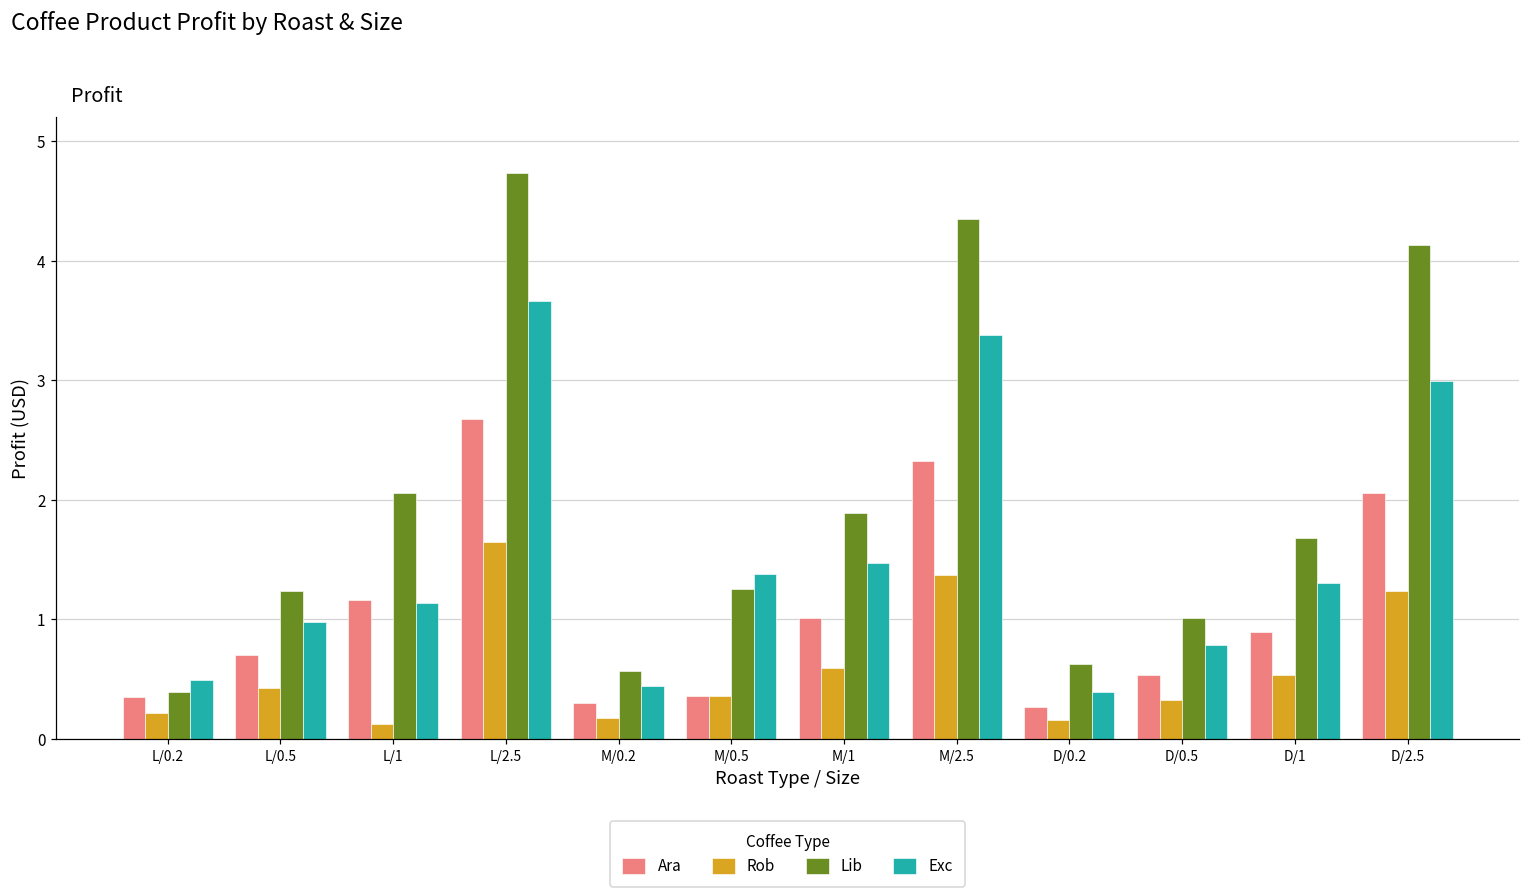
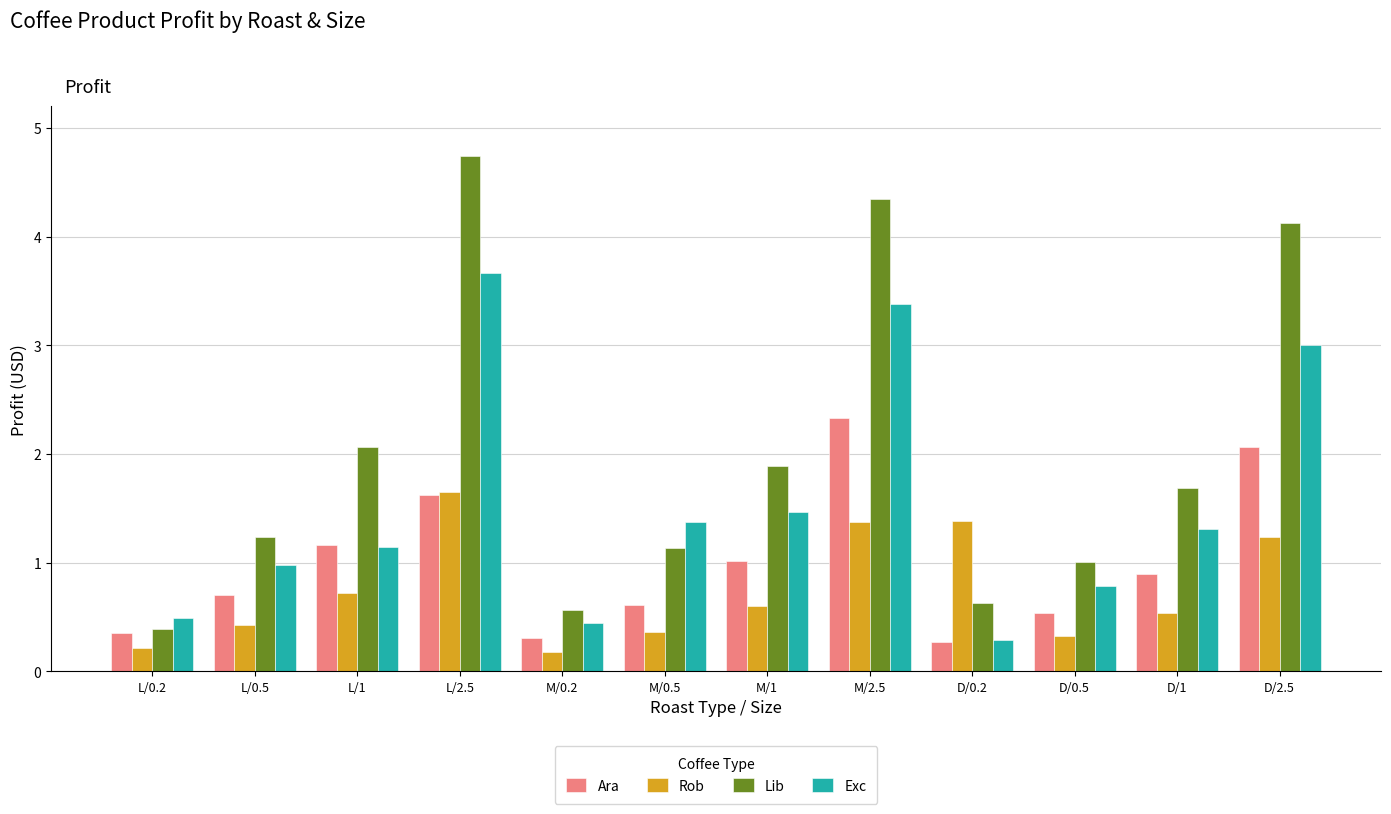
Rob, L/1: 0.13 -> 0.72
Ara, L/2.5: 2.68 -> 1.62
Ara, M/0.5: 0.36 -> 0.61
Lib, M/0.5: 1.26 -> 1.13
Rob, D/0.2: 0.16 -> 1.38
Exc, D/0.2: 0.39 -> 0.29
